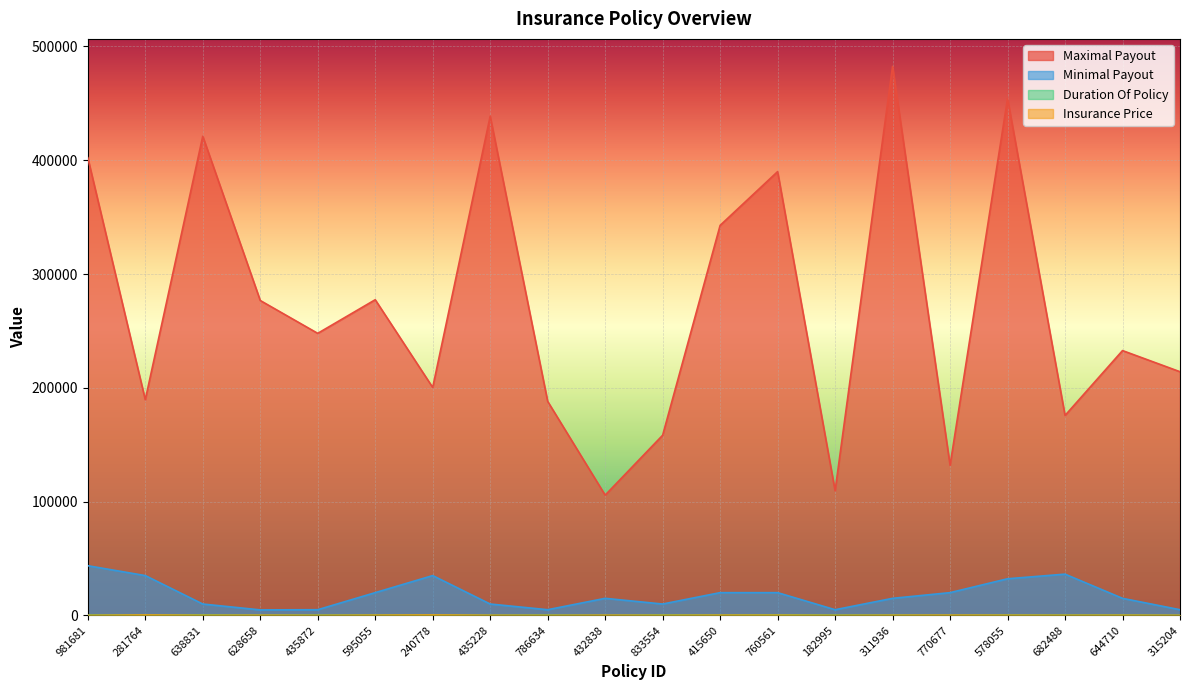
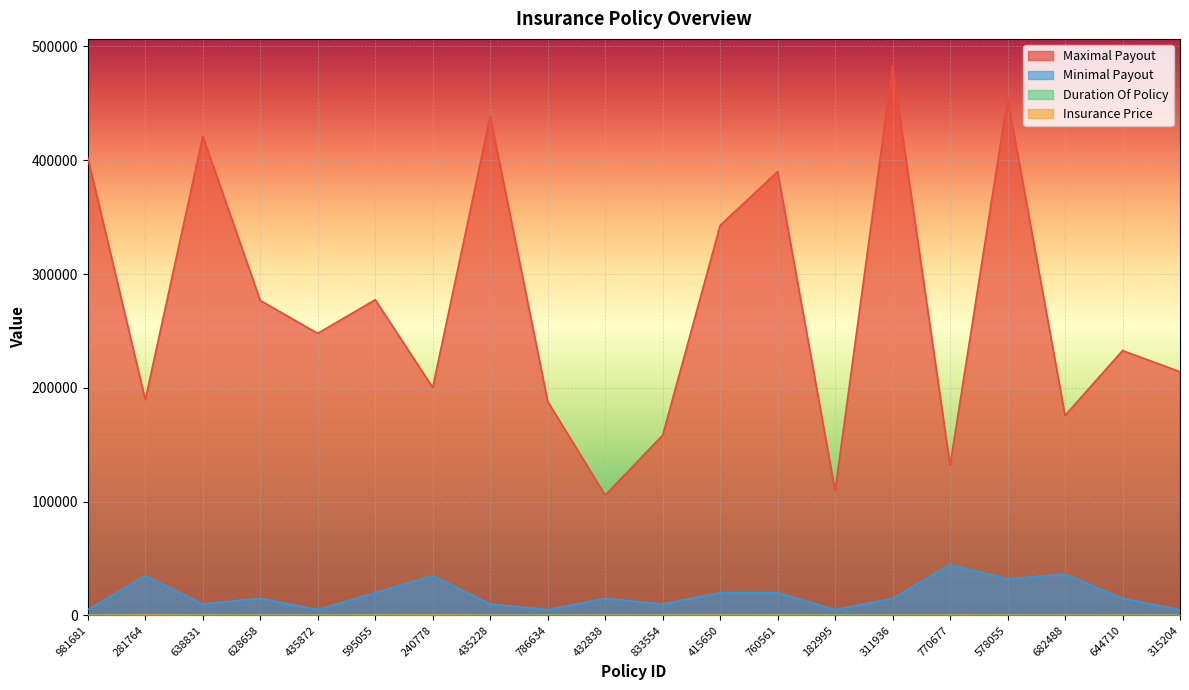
Minimal Payout, 981681: 44000 -> 5000
Minimal Payout, 628658: 5000 -> 15000
Minimal Payout, 770677: 20000 -> 45000
